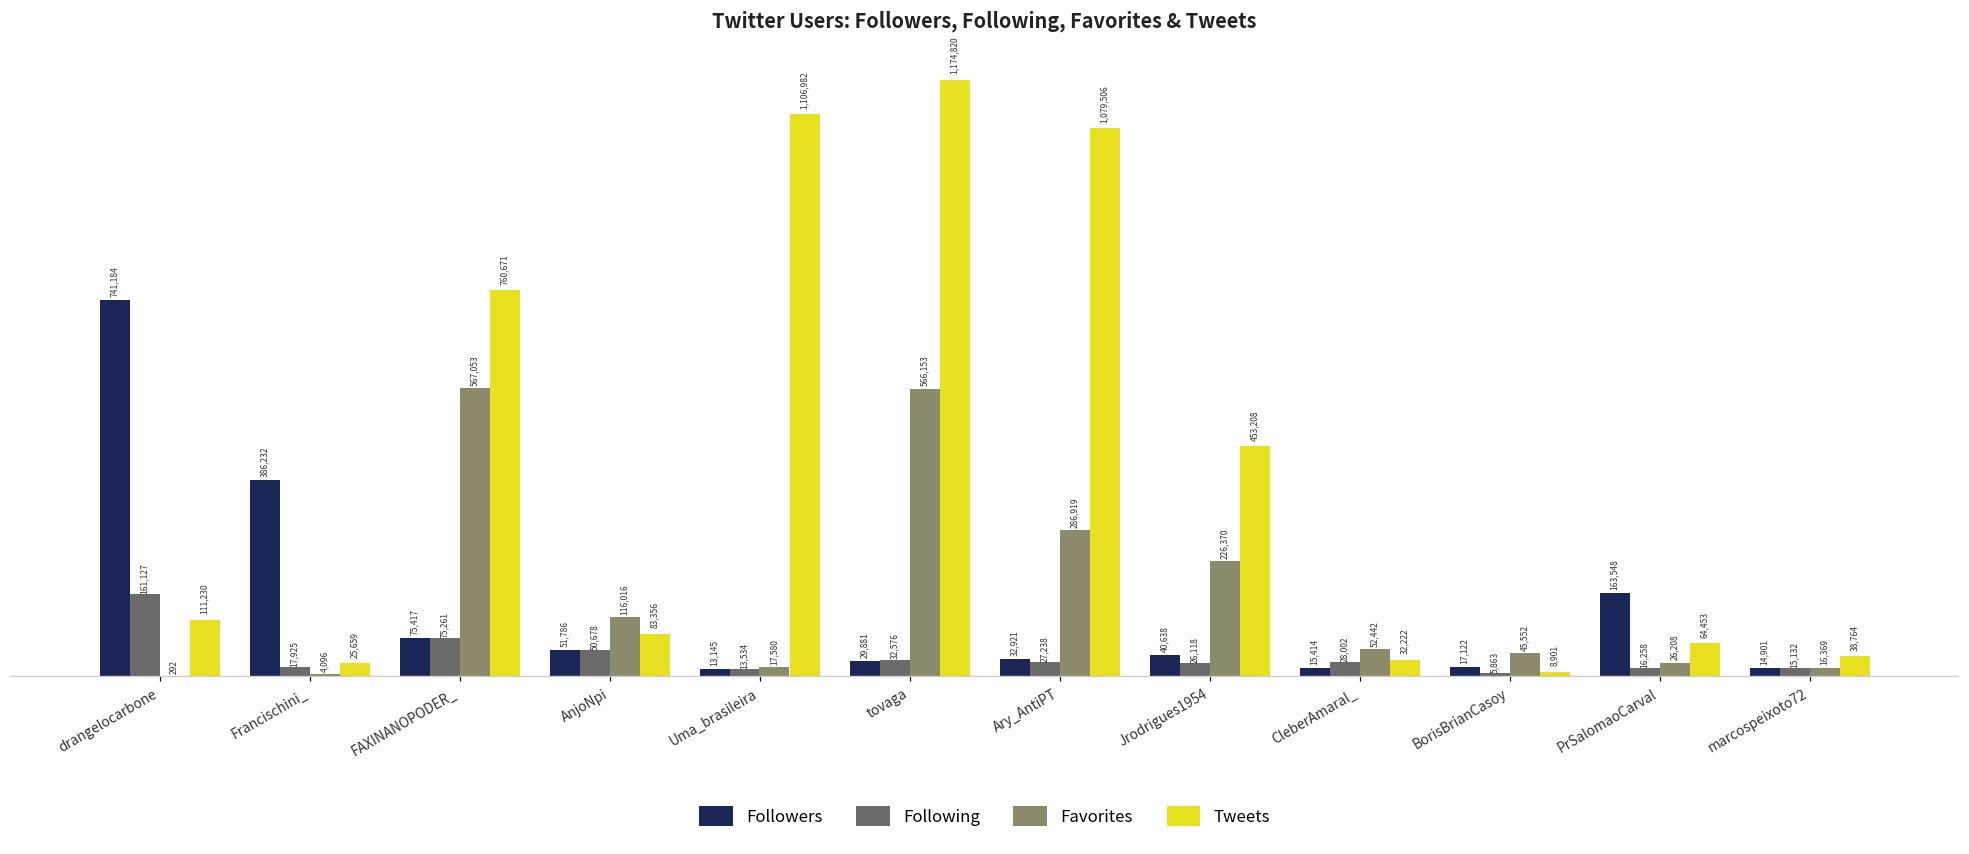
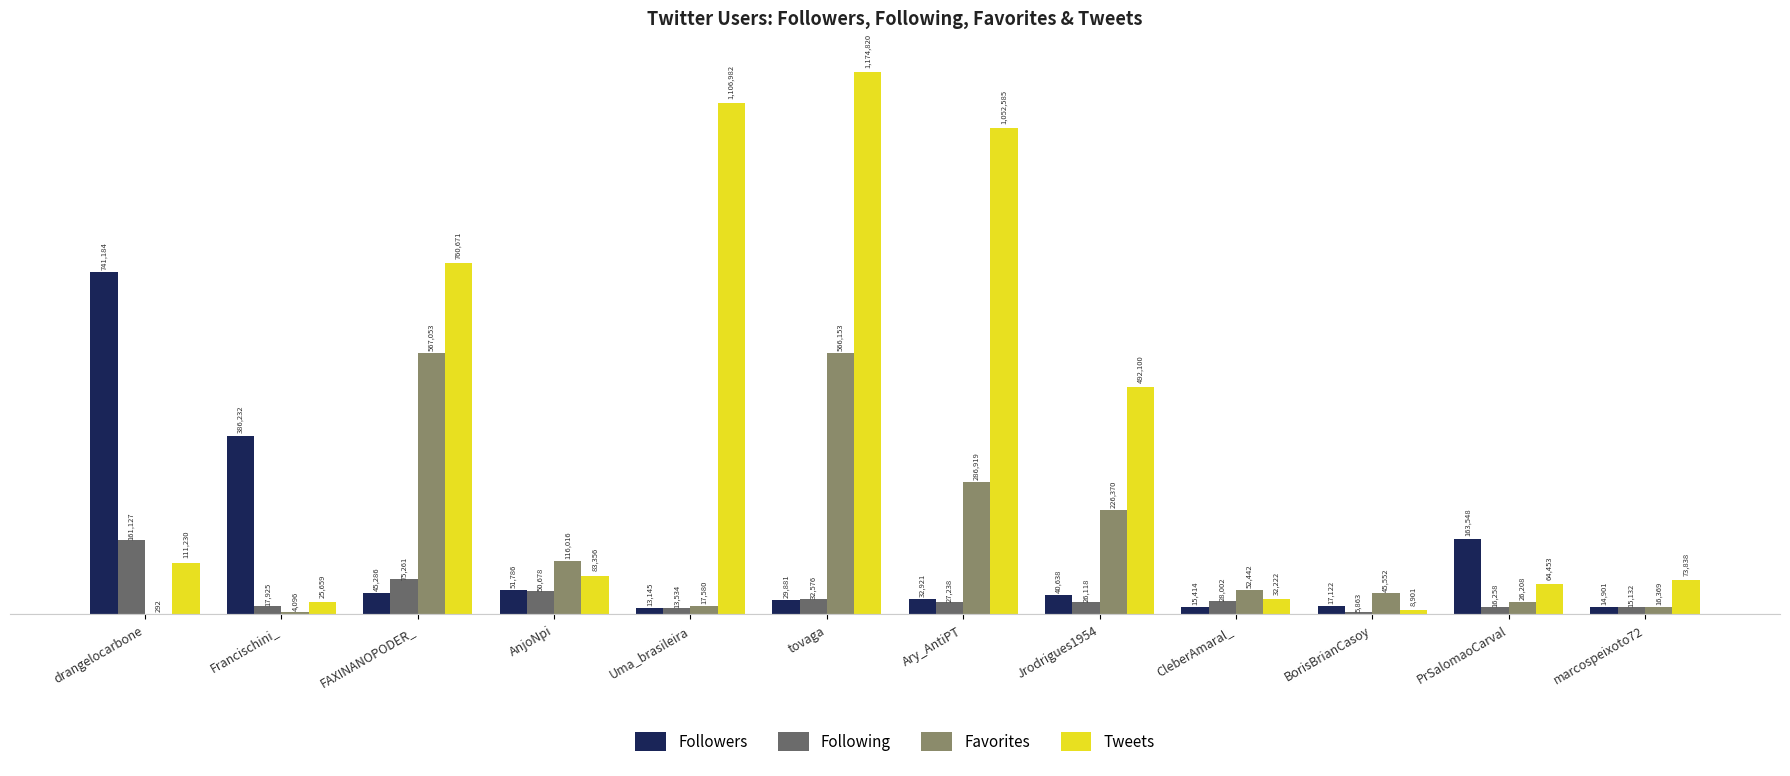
Followers, FAXINANOPODER_: 75,417 -> 45,286
Tweets, Ary_AntiPT: 1,079,506 -> 1,052,585
Tweets, Jrodrigues1954: 453,208 -> 492,100
Tweets, marcospeixoto72: 38,764 -> 73,838
